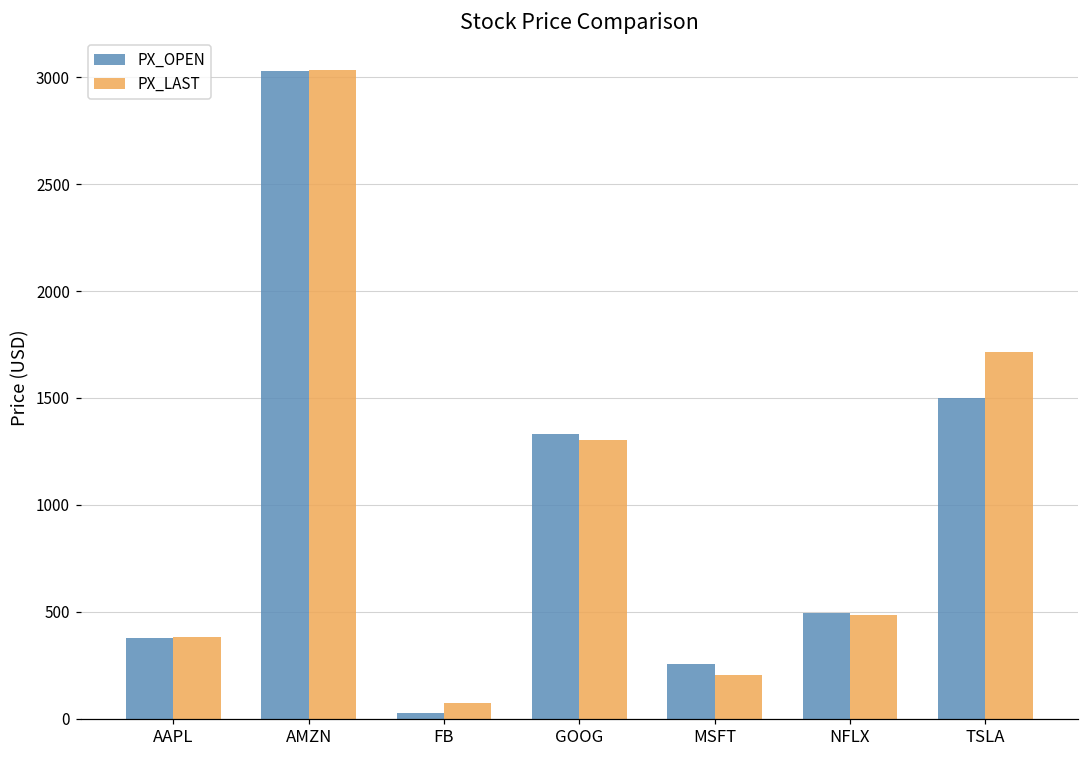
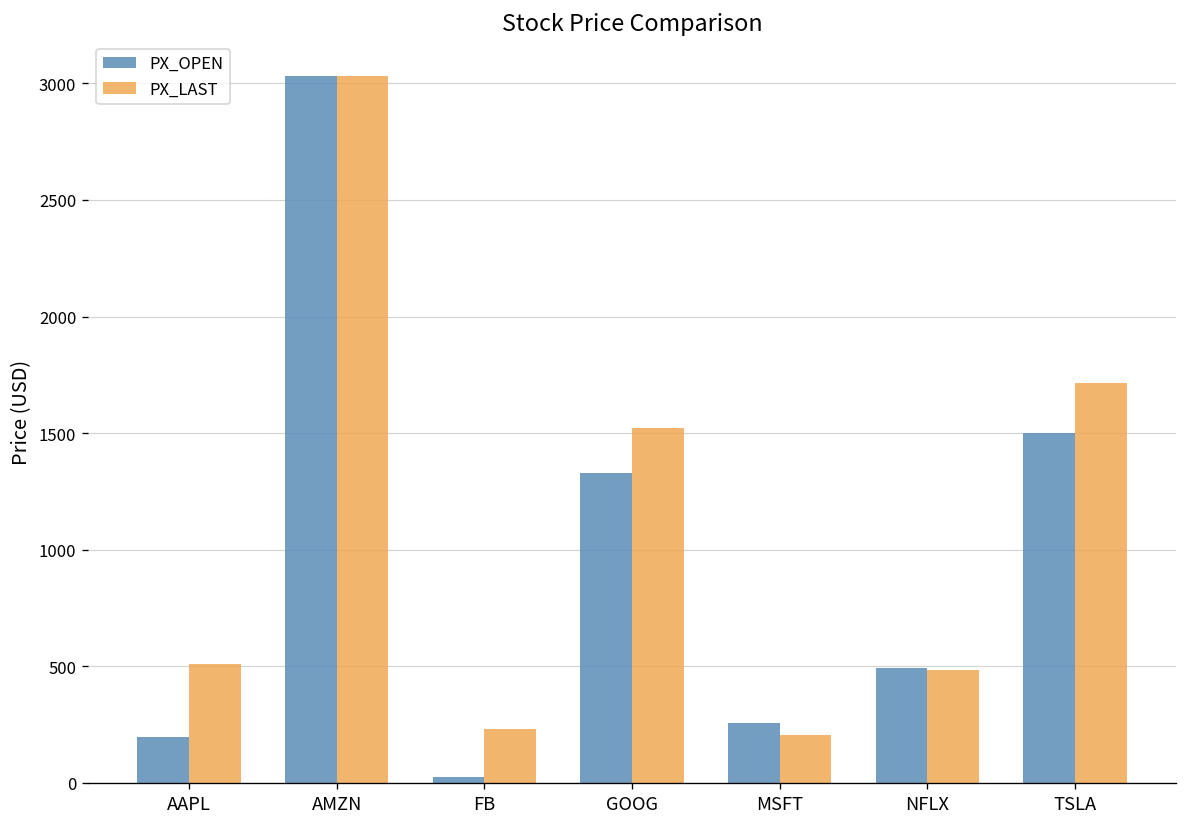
PX_OPEN, AAPL: 380 -> 200
PX_LAST, AAPL: 380 -> 510
PX_LAST, FB: 70 -> 230
PX_LAST, GOOG: 1310 -> 1520
